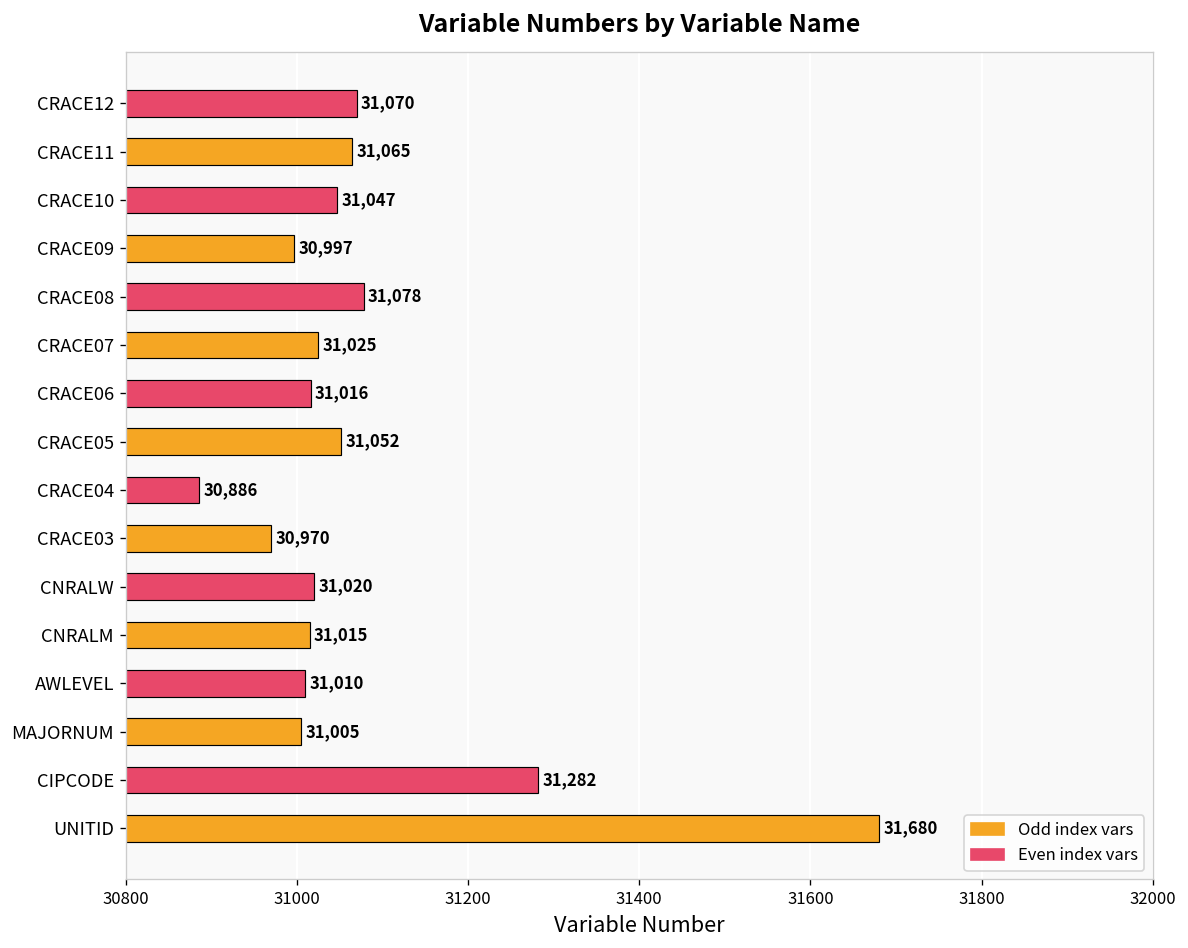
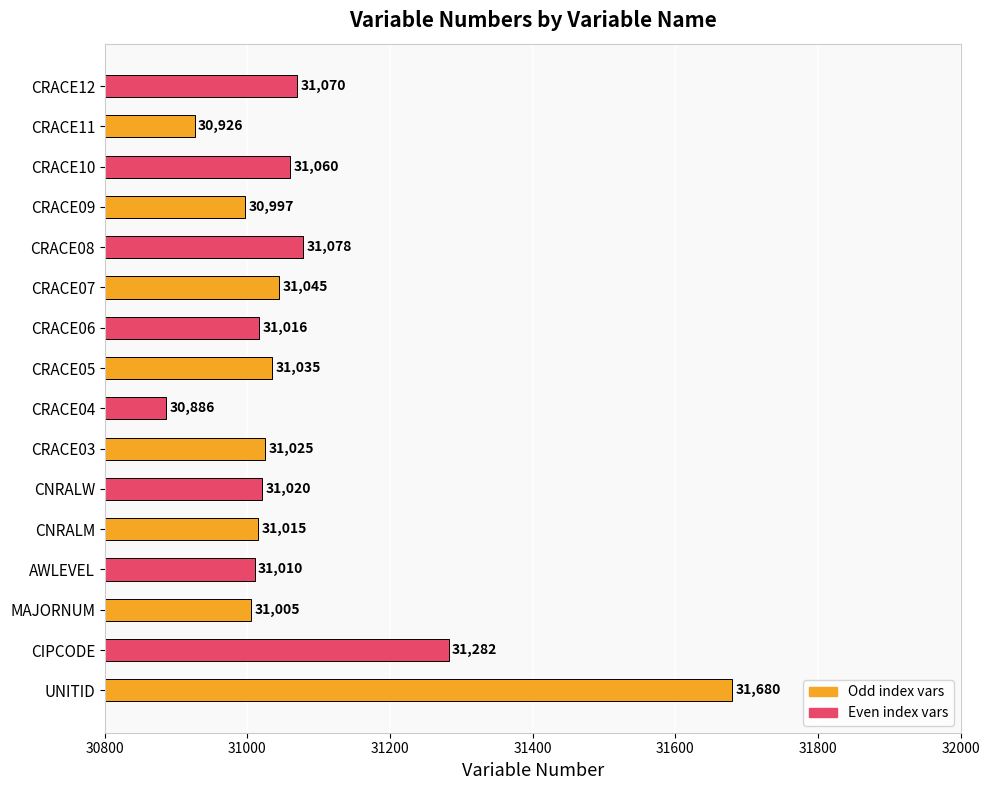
CRACE11: 31,065 -> 30,926
CRACE10: 31,047 -> 31,060
CRACE07: 31,025 -> 31,045
CRACE05: 31,052 -> 31,035
CRACE03: 30,970 -> 31,025
